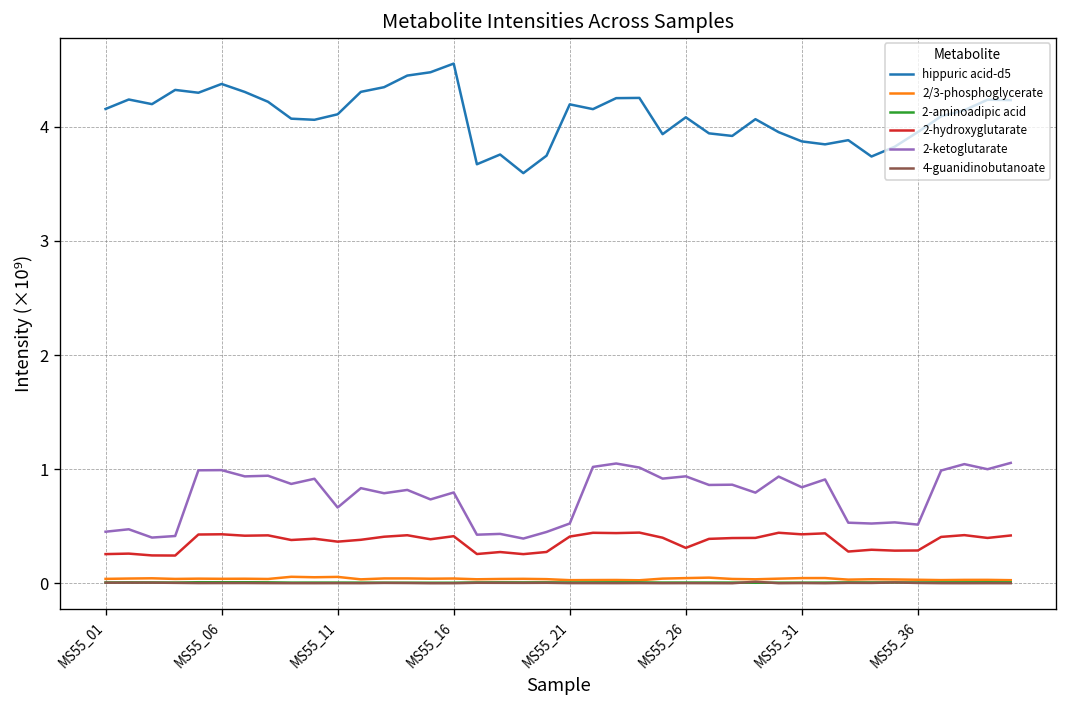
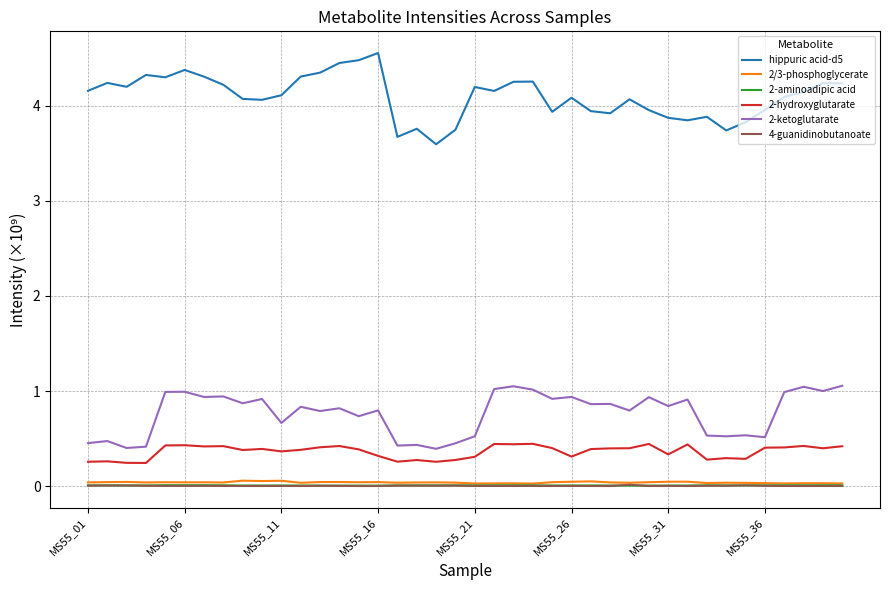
2-hydroxyglutarate, MS55_16: 0.4 -> 0.3
2-hydroxyglutarate, MS55_21: 0.4 -> 0.3
2-hydroxyglutarate, MS55_31: 0.4 -> 0.3
2-hydroxyglutarate, MS55_36: 0.3 -> 0.4
